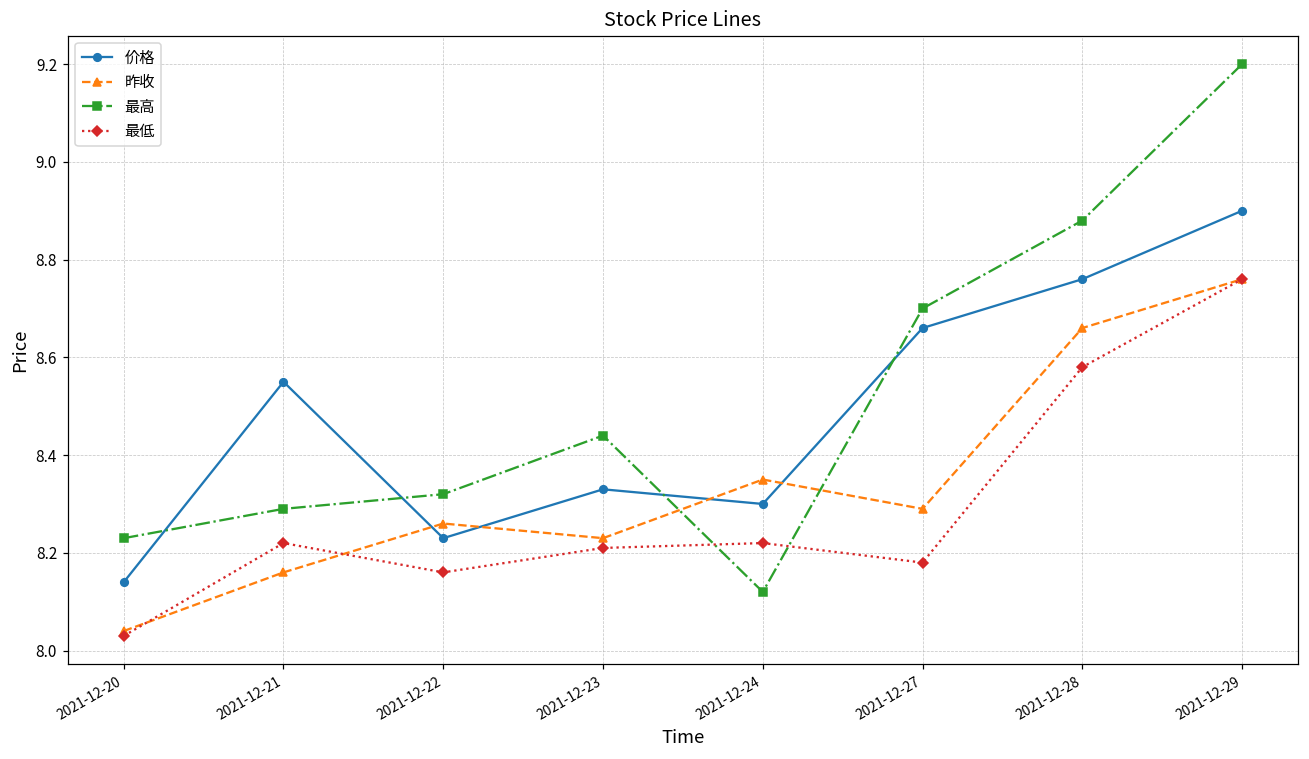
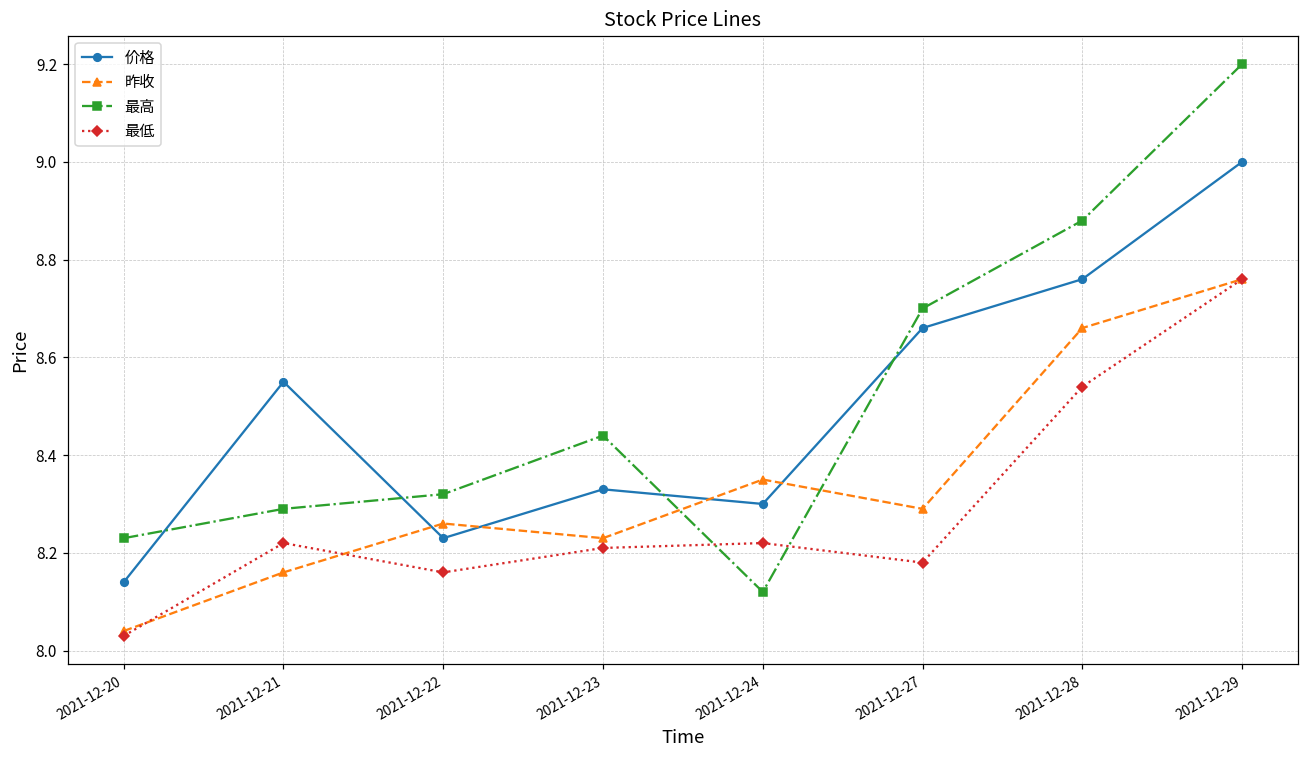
最低, 2021-12-28: 8.58 -> 8.54
价格, 2021-12-29: 8.9 -> 9.0
